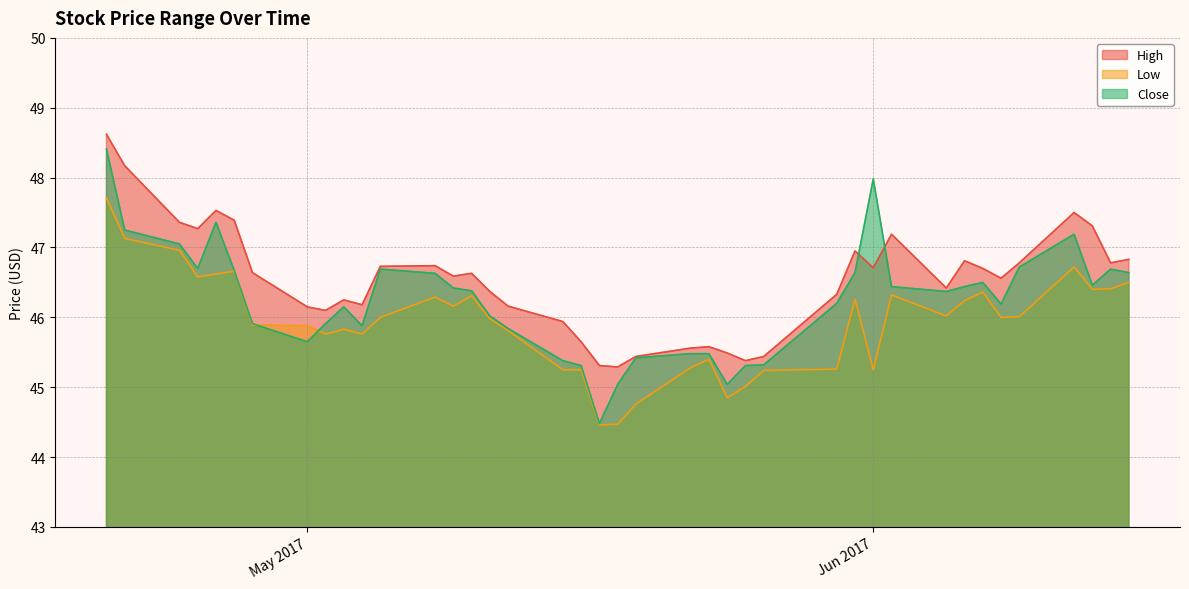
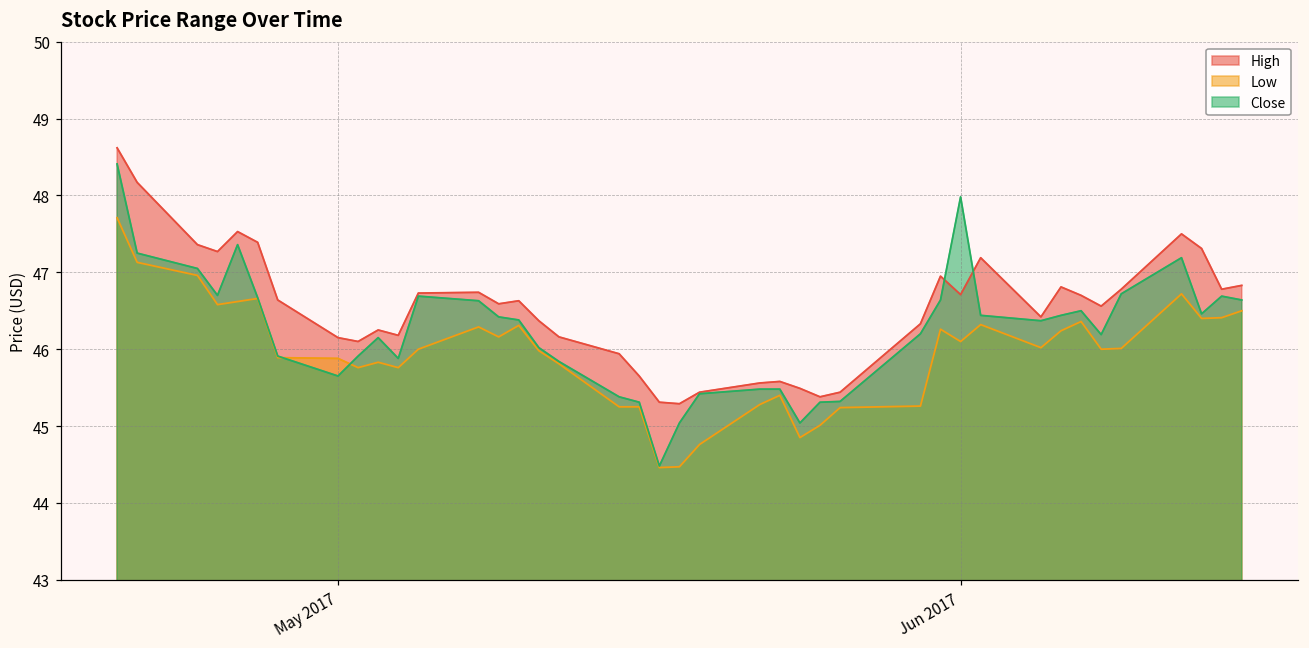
Low, Jun 2017: 45.2 -> 46.1
